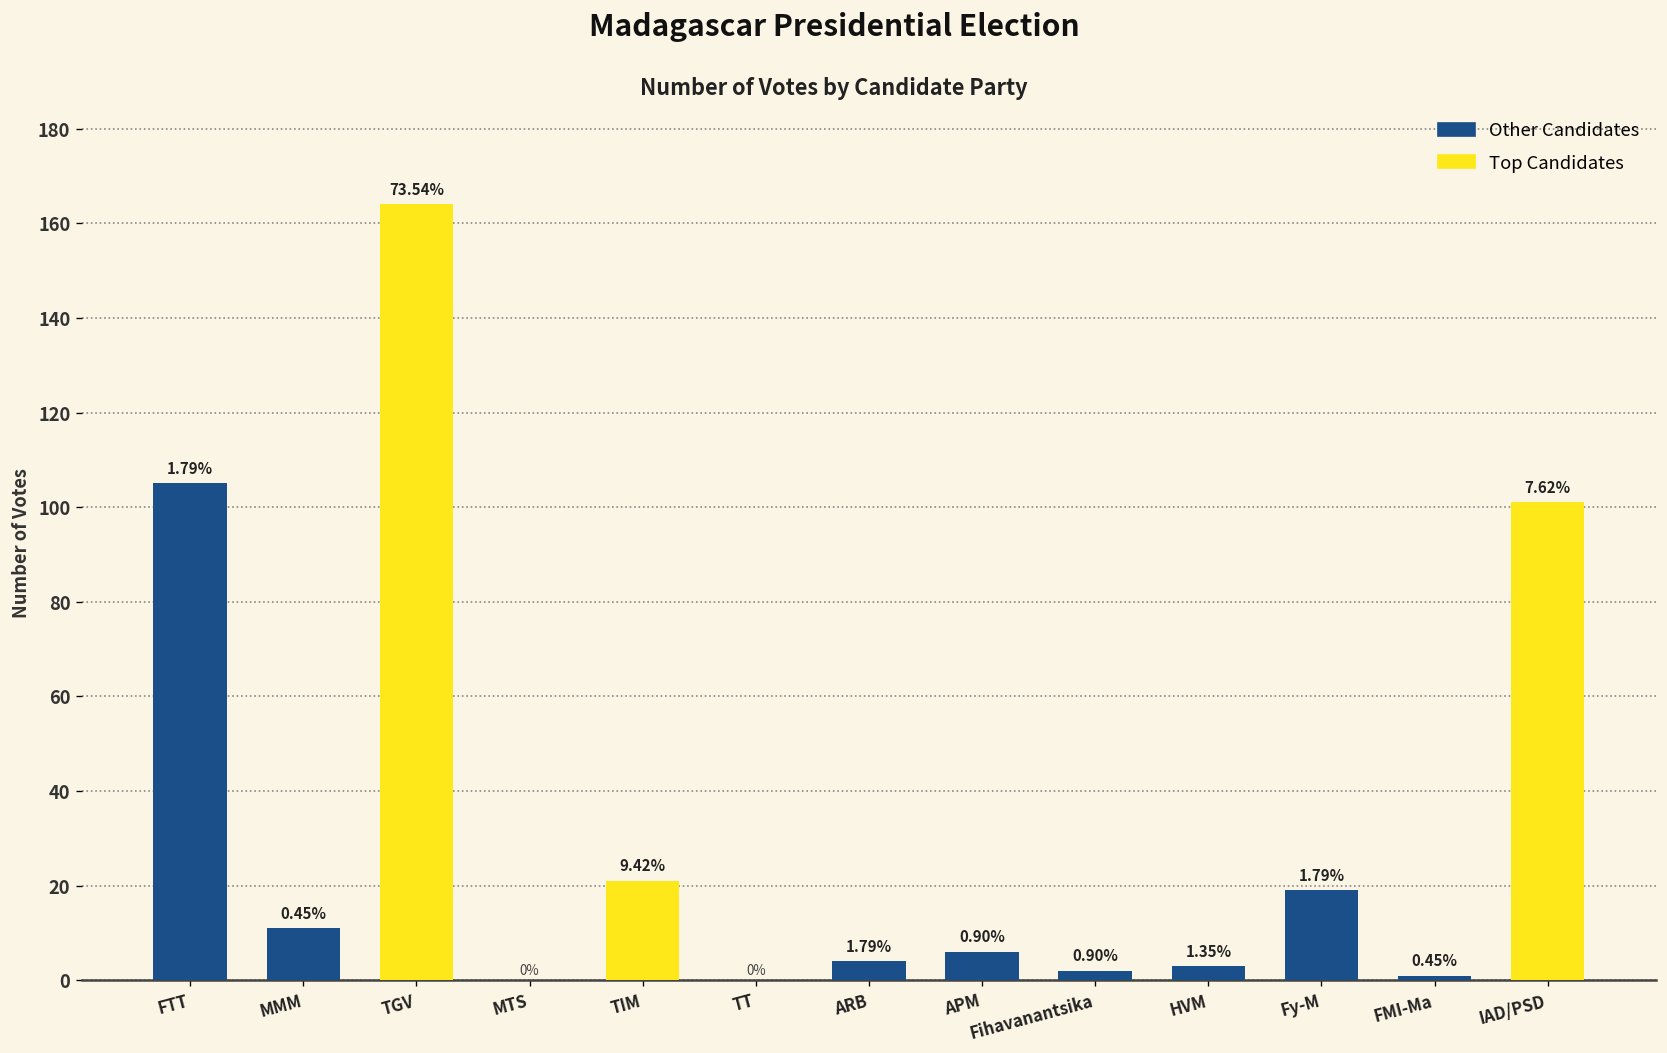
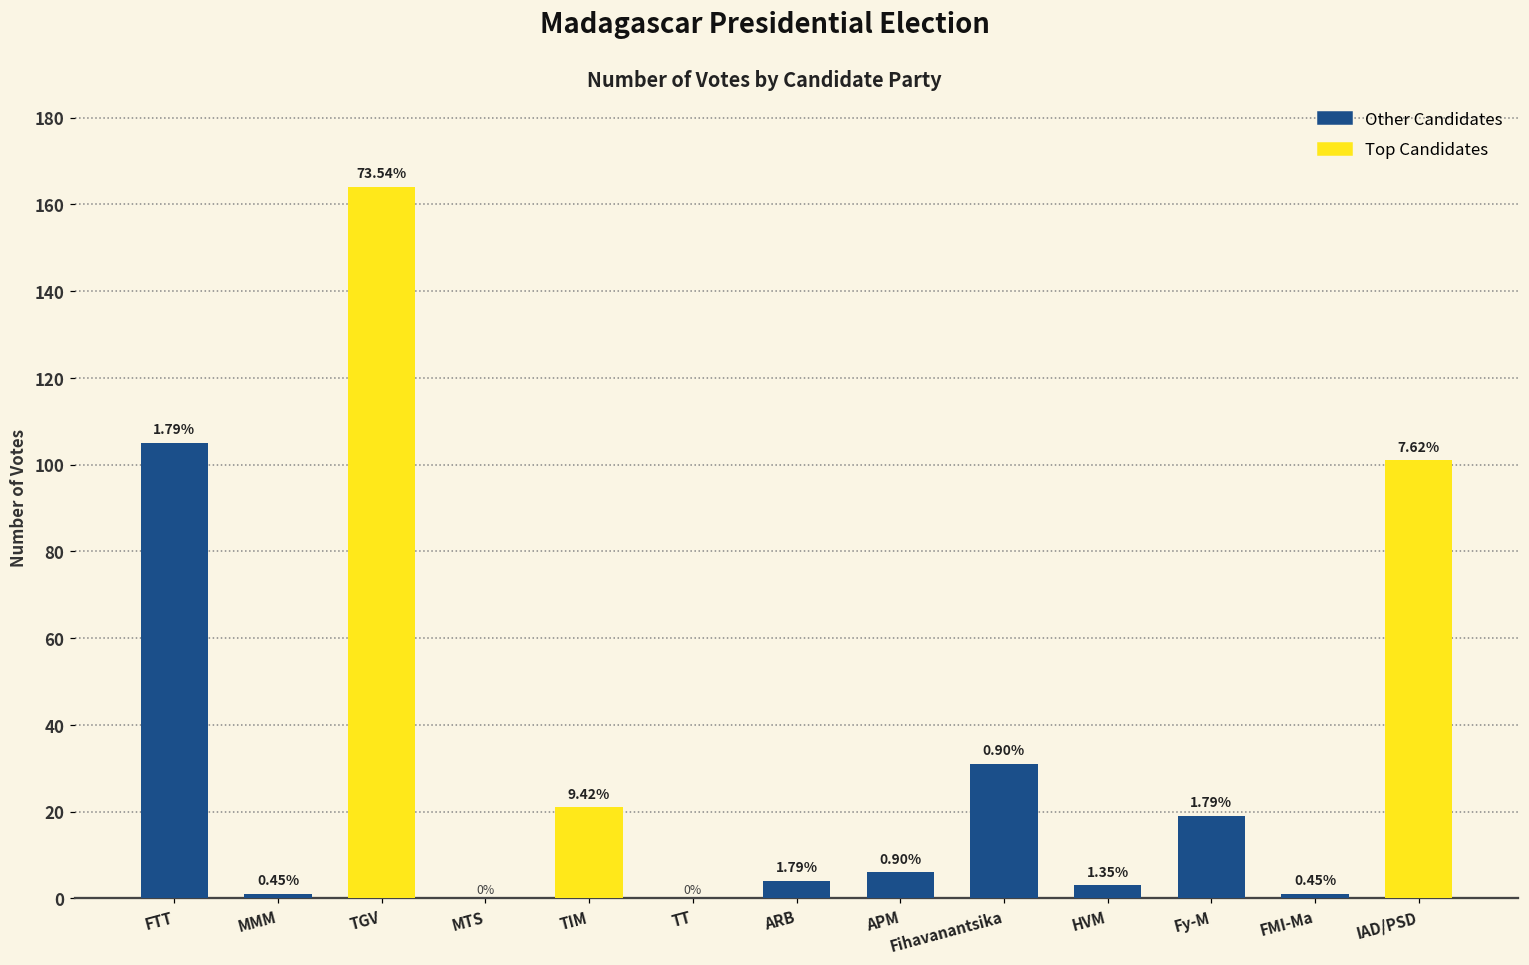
MMM: 11 -> 1
Fihavanantsika: 2 -> 31
